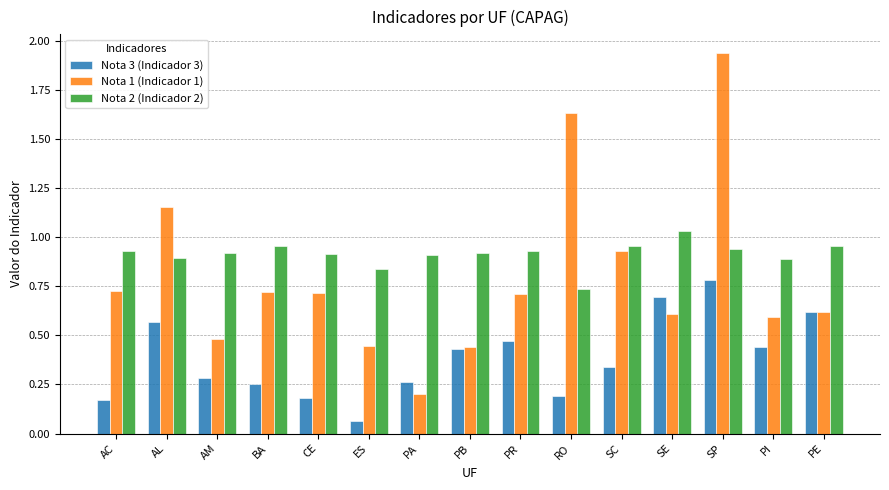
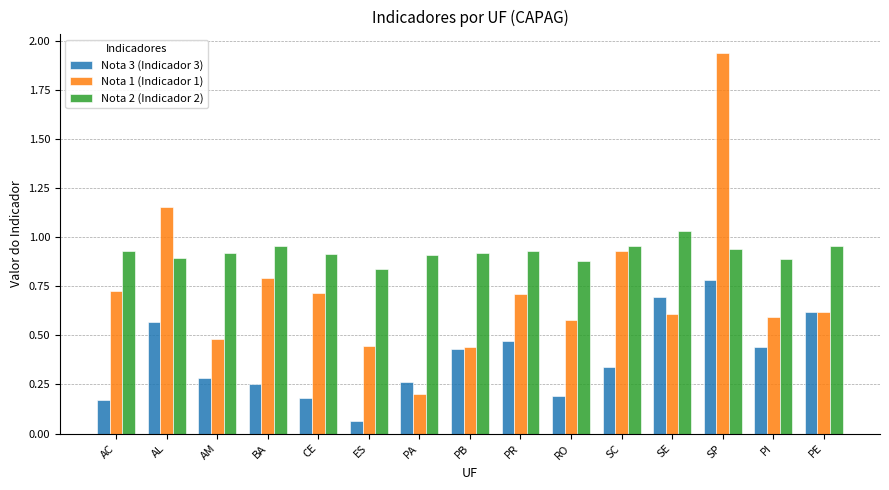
Nota 1 (Indicador 1), BA: 0.72 -> 0.79
Nota 1 (Indicador 1), RO: 1.63 -> 0.58
Nota 2 (Indicador 2), RO: 0.74 -> 0.88
